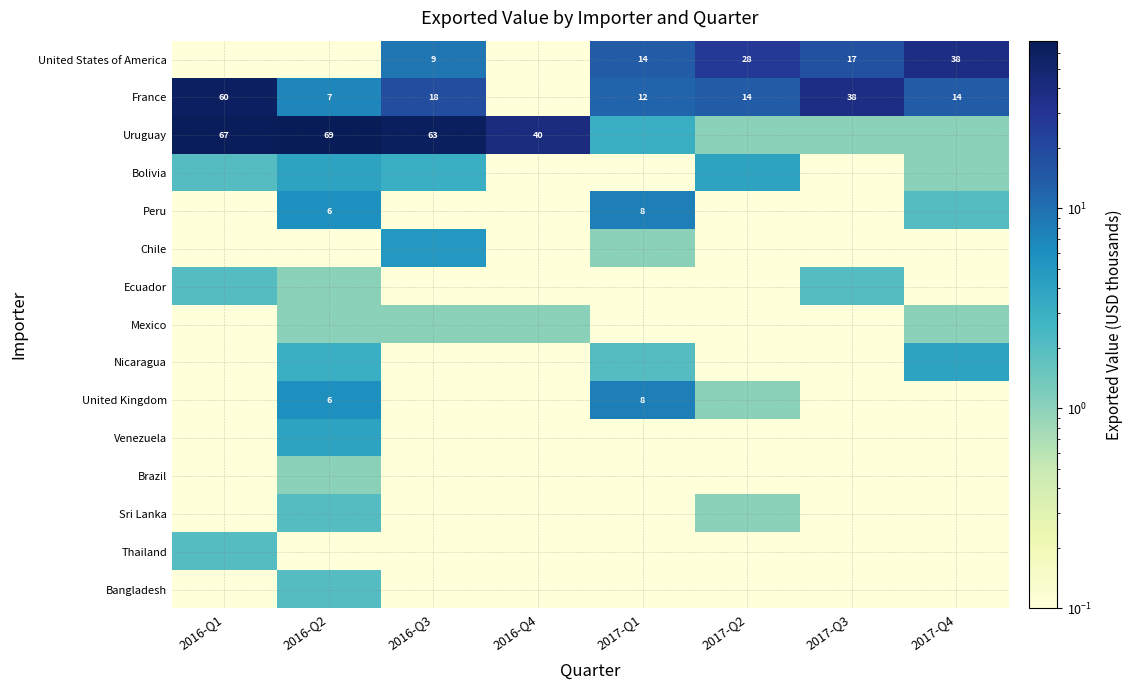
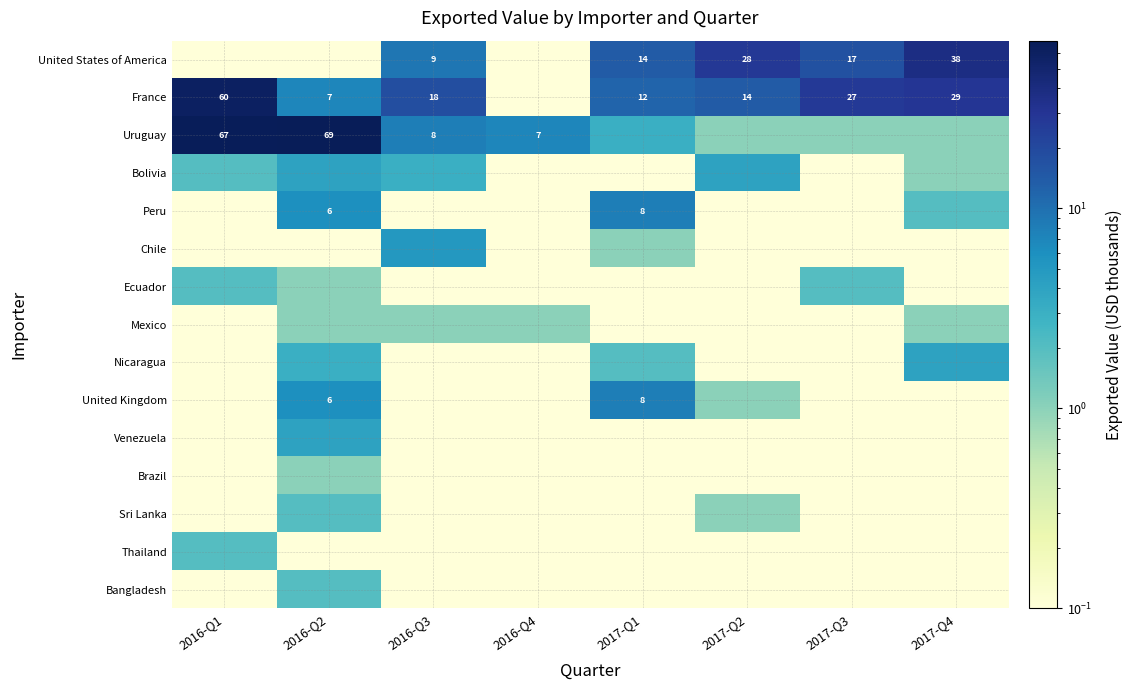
France, 2017-Q3: 38 -> 27
France, 2017-Q4: 14 -> 29
Uruguay, 2016-Q3: 63 -> 8
Uruguay, 2016-Q4: 40 -> 7
